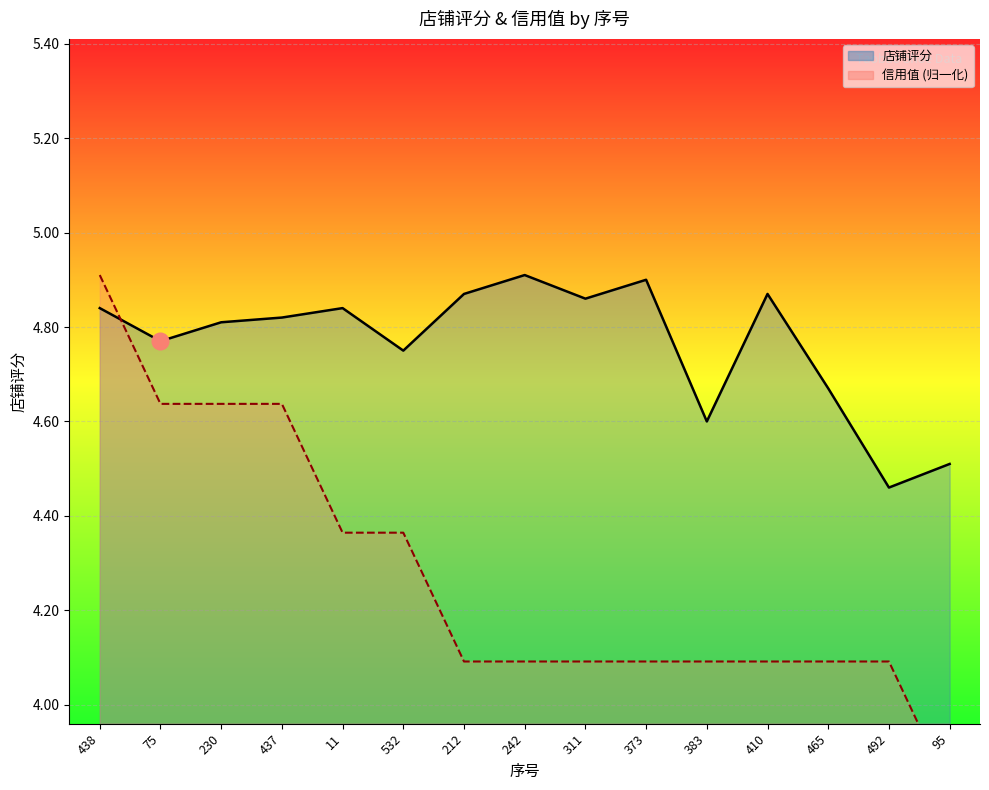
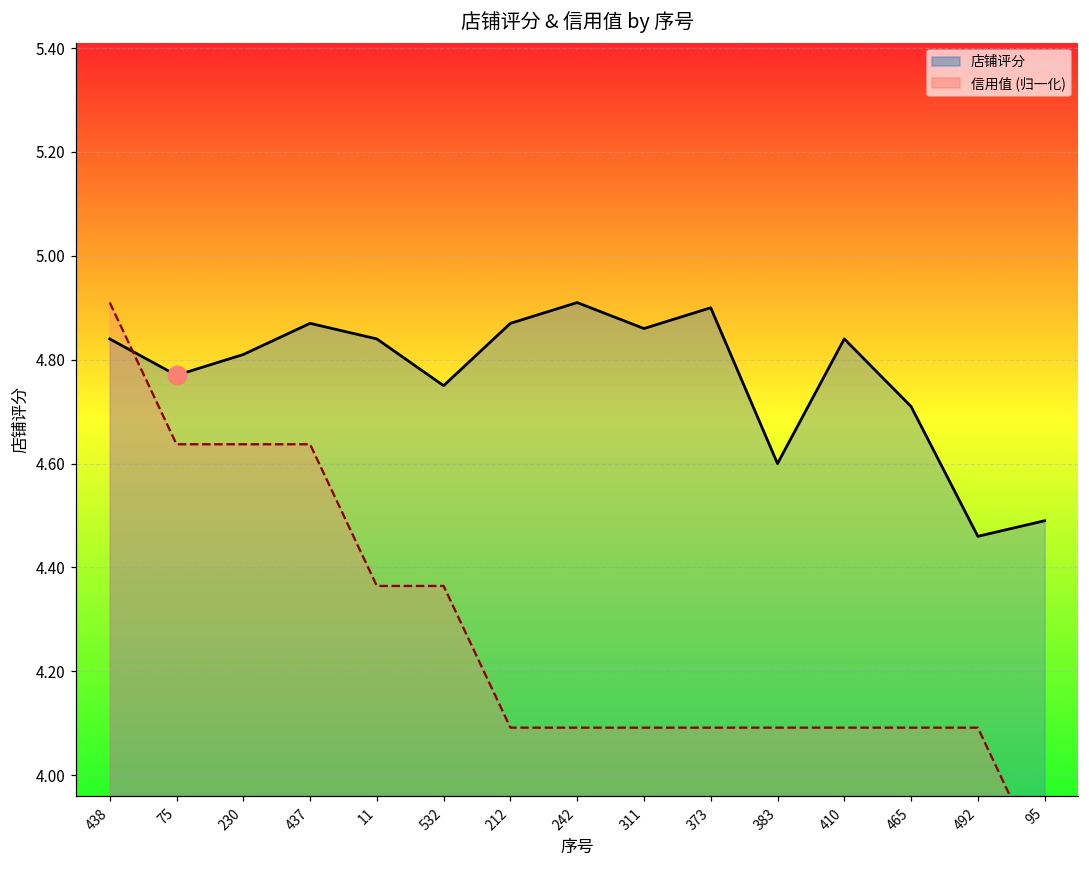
店铺评分, 437: 4.82 -> 4.87
店铺评分, 410: 4.87 -> 4.84
店铺评分, 465: 4.67 -> 4.71
店铺评分, 95: 4.51 -> 4.49
